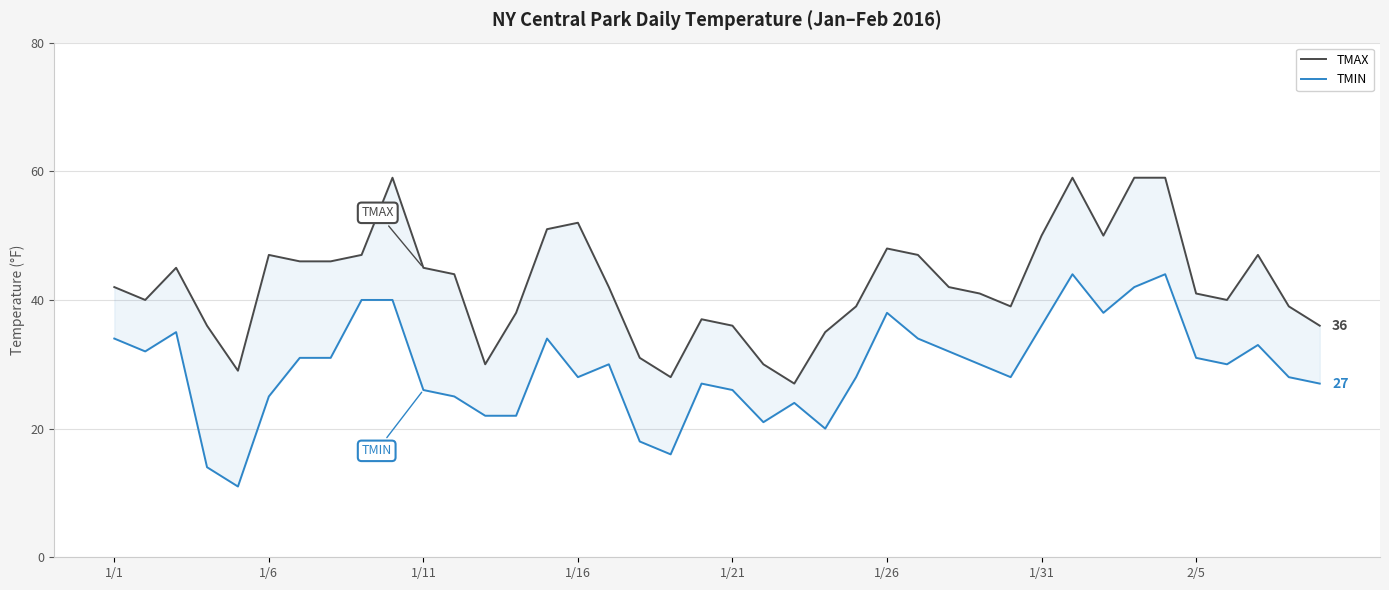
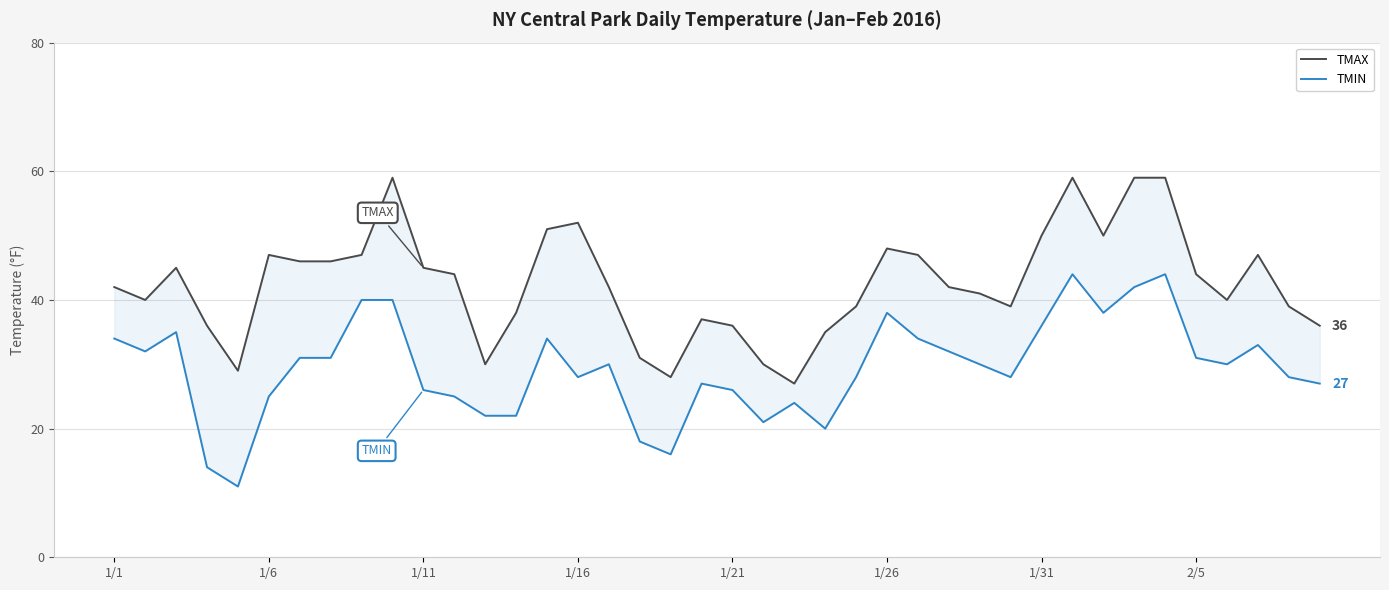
TMAX, 2/5: 41 -> 44
